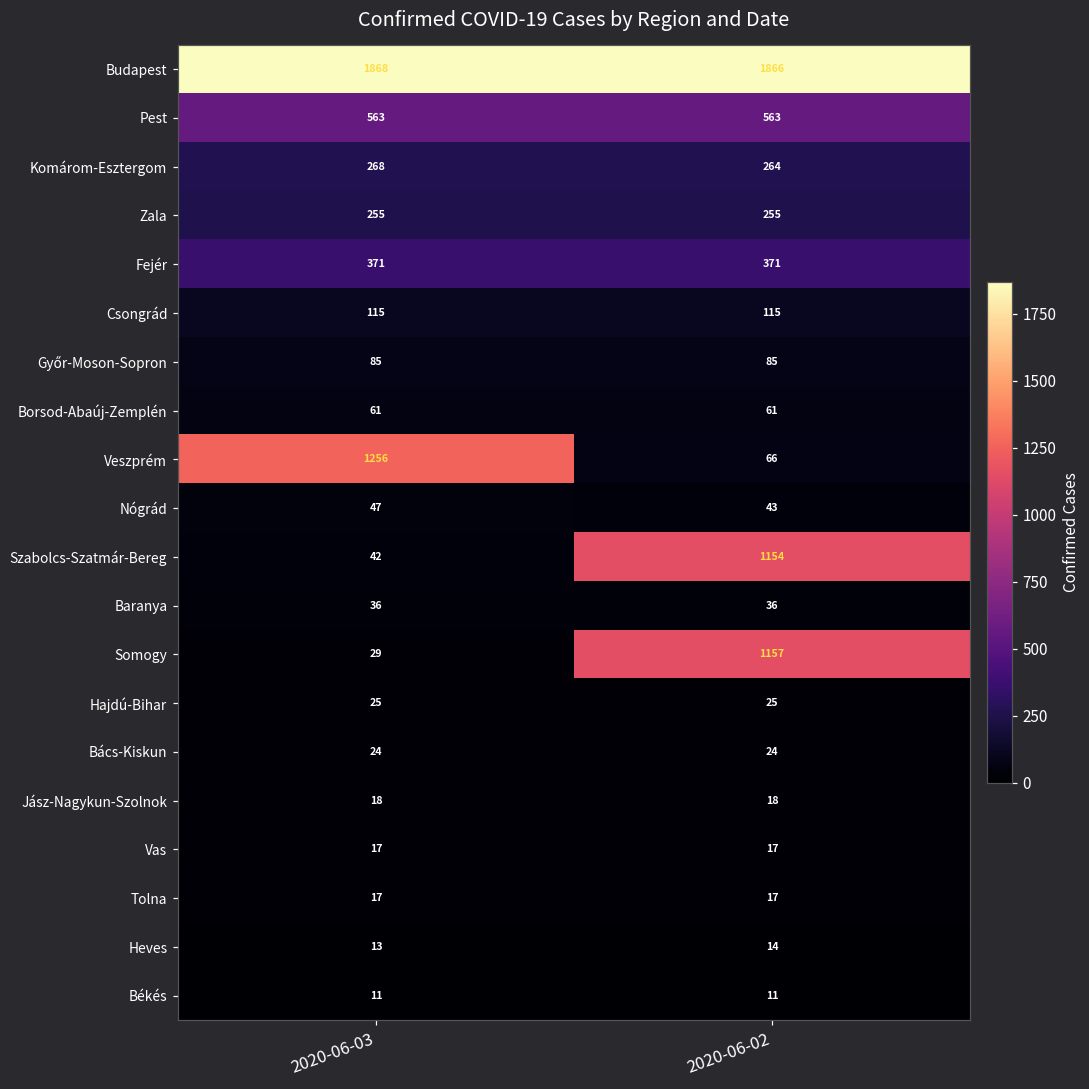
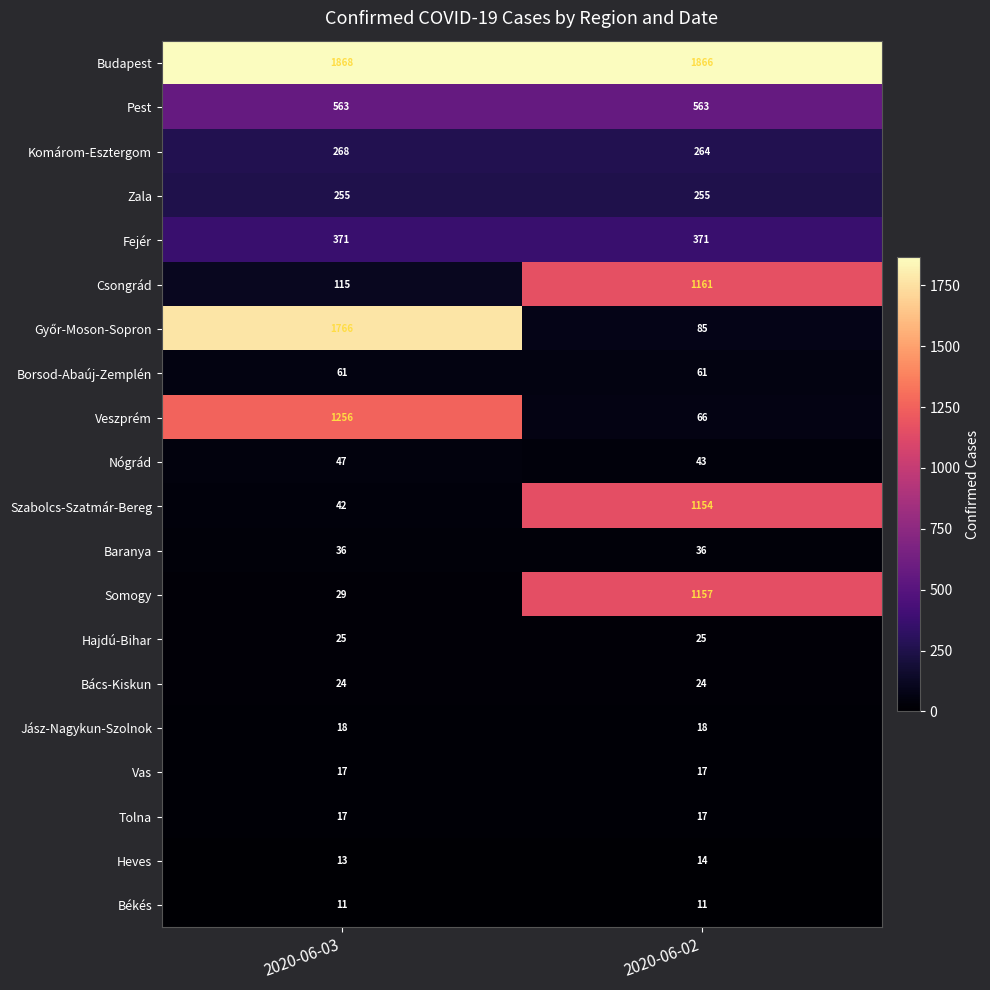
Csongrád, 2020-06-02: 115 -> 1161
Győr-Moson-Sopron, 2020-06-03: 85 -> 1766
